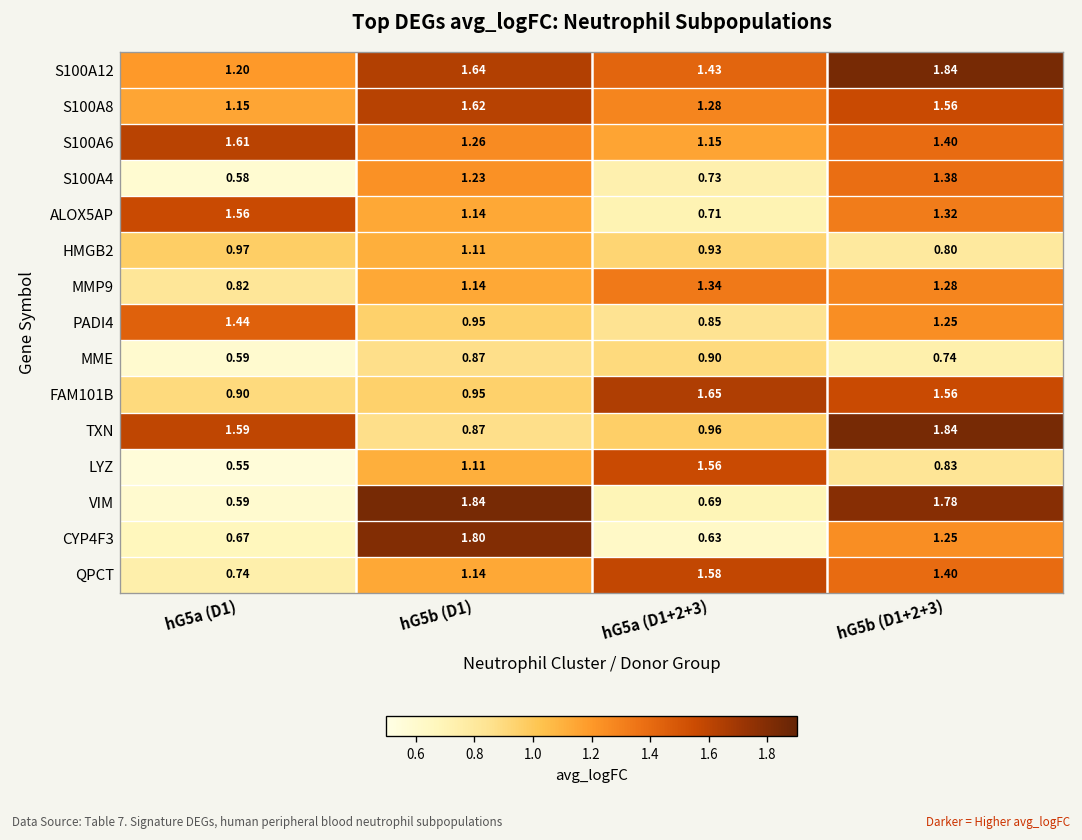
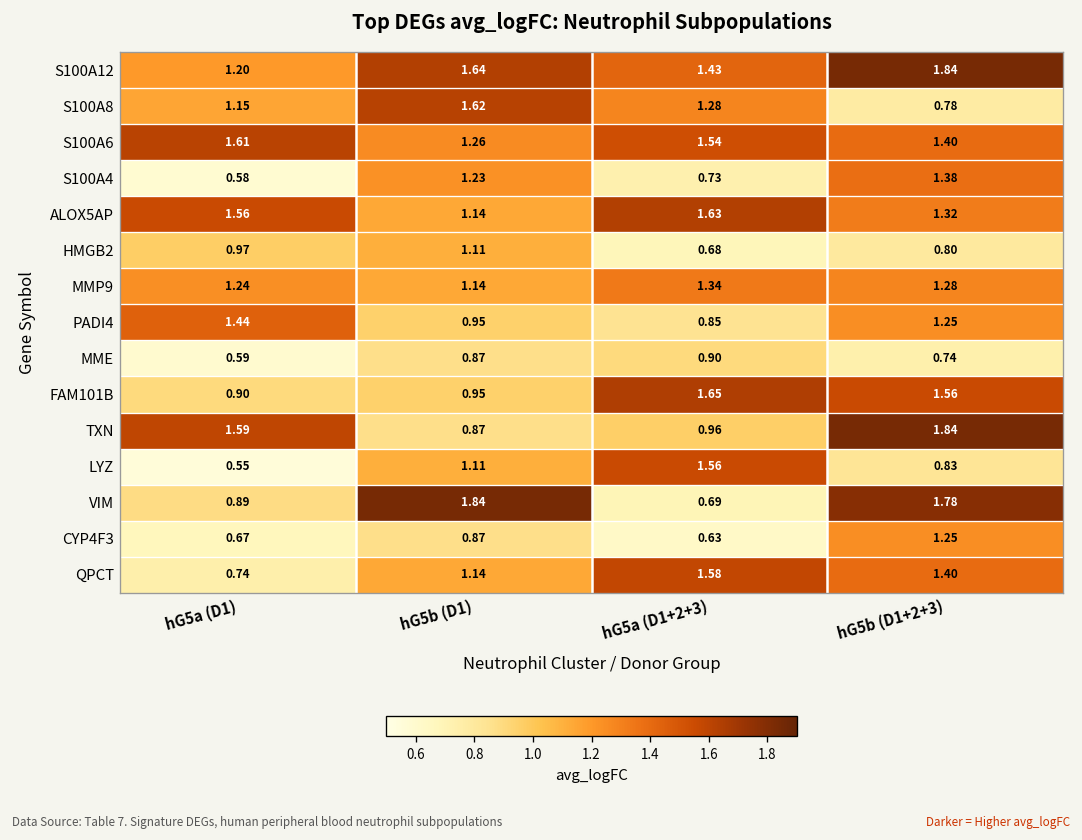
S100A8, hG5b (D1+2+3): 1.56 -> 0.78
S100A6, hG5a (D1+2+3): 1.15 -> 1.54
ALOX5AP, hG5a (D1+2+3): 0.71 -> 1.63
HMGB2, hG5a (D1+2+3): 0.93 -> 0.68
MMP9, hG5a (D1): 0.82 -> 1.24
VIM, hG5a (D1): 0.59 -> 0.89
CYP4F3, hG5b (D1): 1.80 -> 0.87
